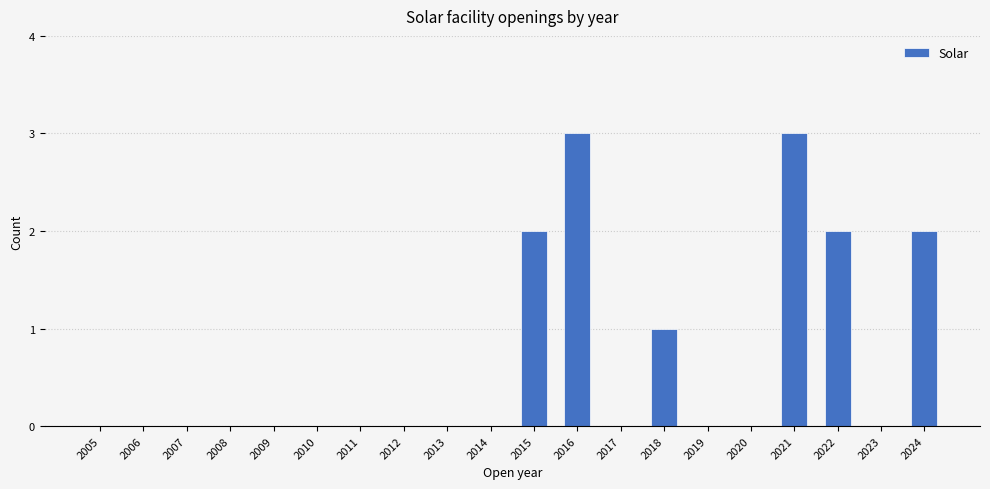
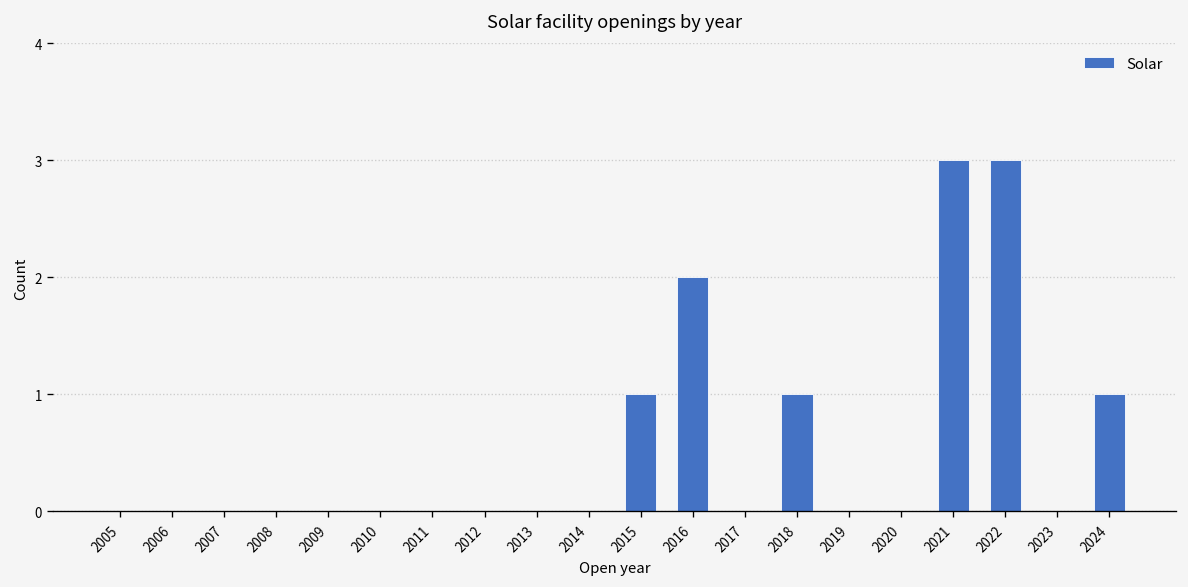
2015: 2 -> 1
2016: 3 -> 2
2022: 2 -> 3
2024: 2 -> 1
